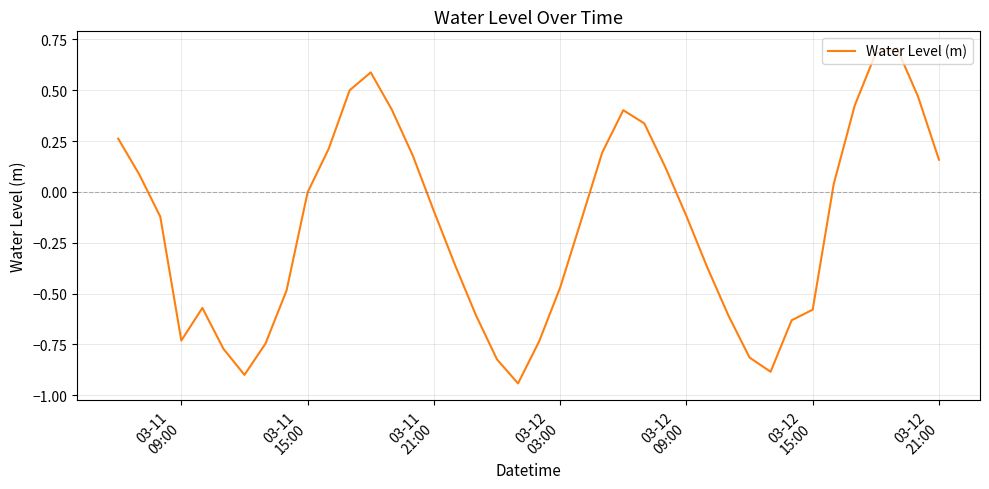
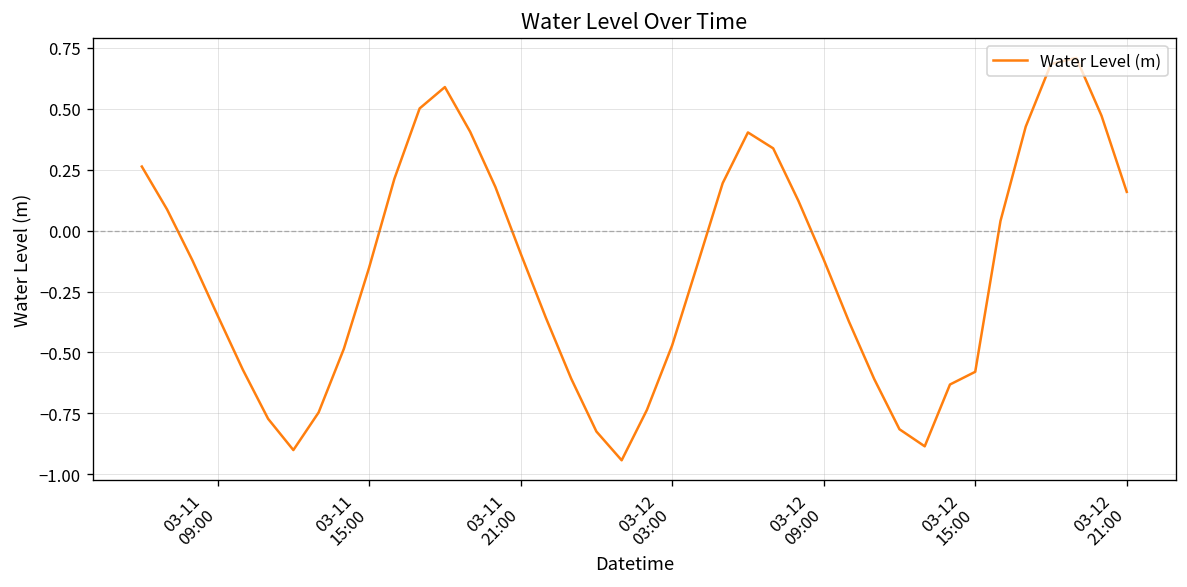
03-11 09:00: -0.73 -> -0.35
03-11 15:00: 0.00 -> -0.15
